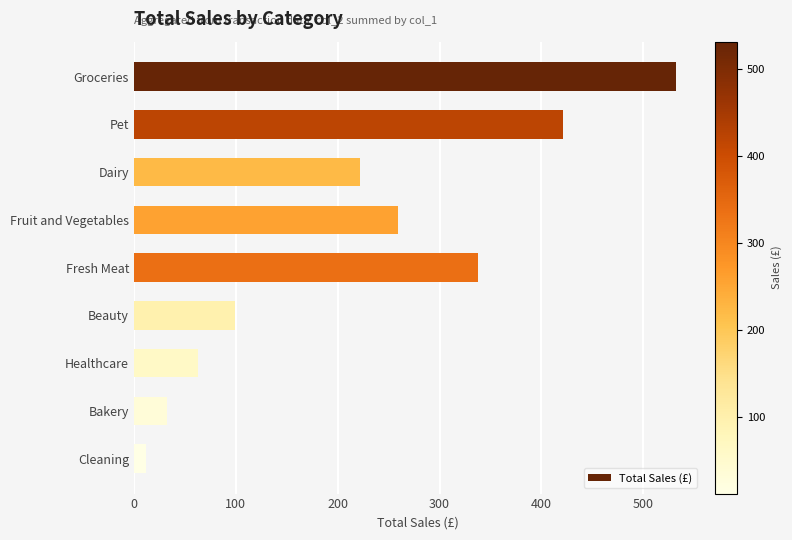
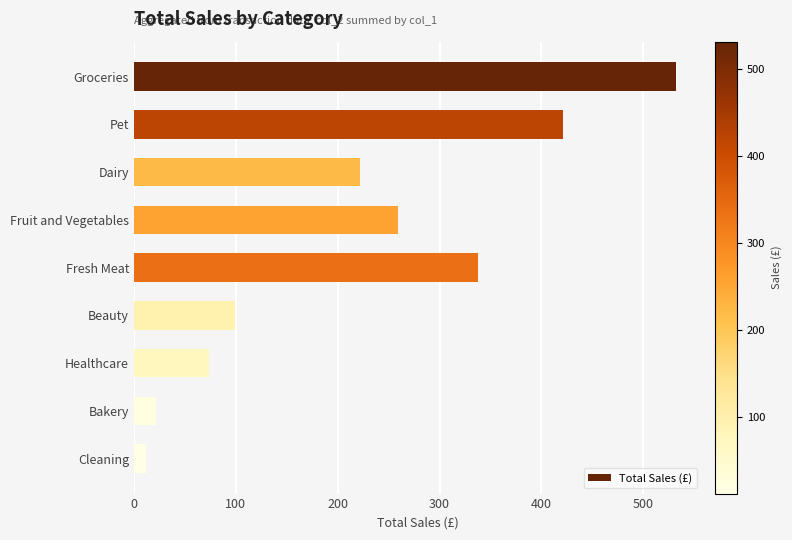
Healthcare: 63 -> 74
Bakery: 33 -> 22
